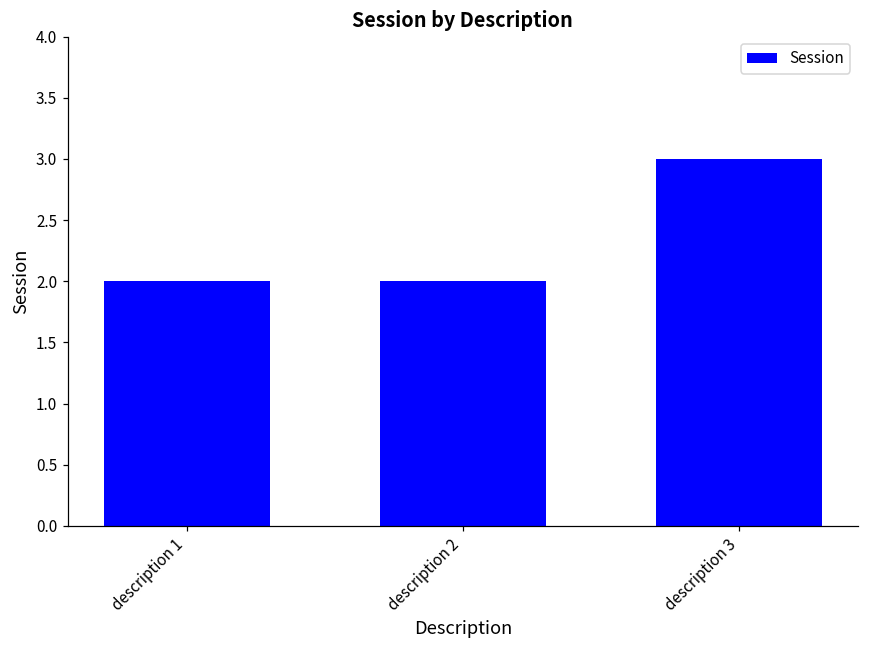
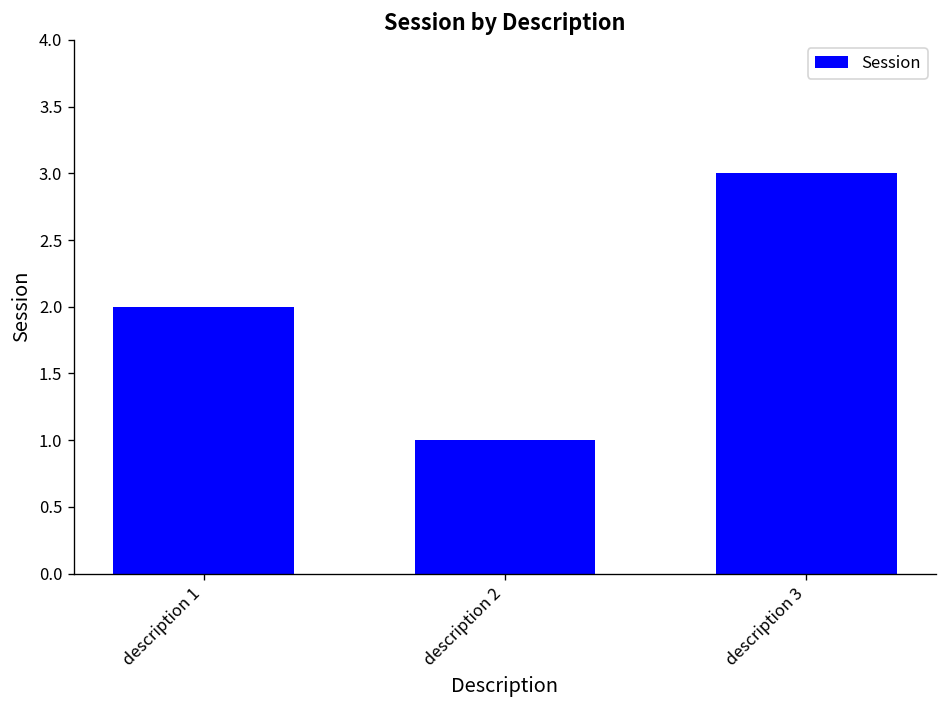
description 2: 2 -> 1
